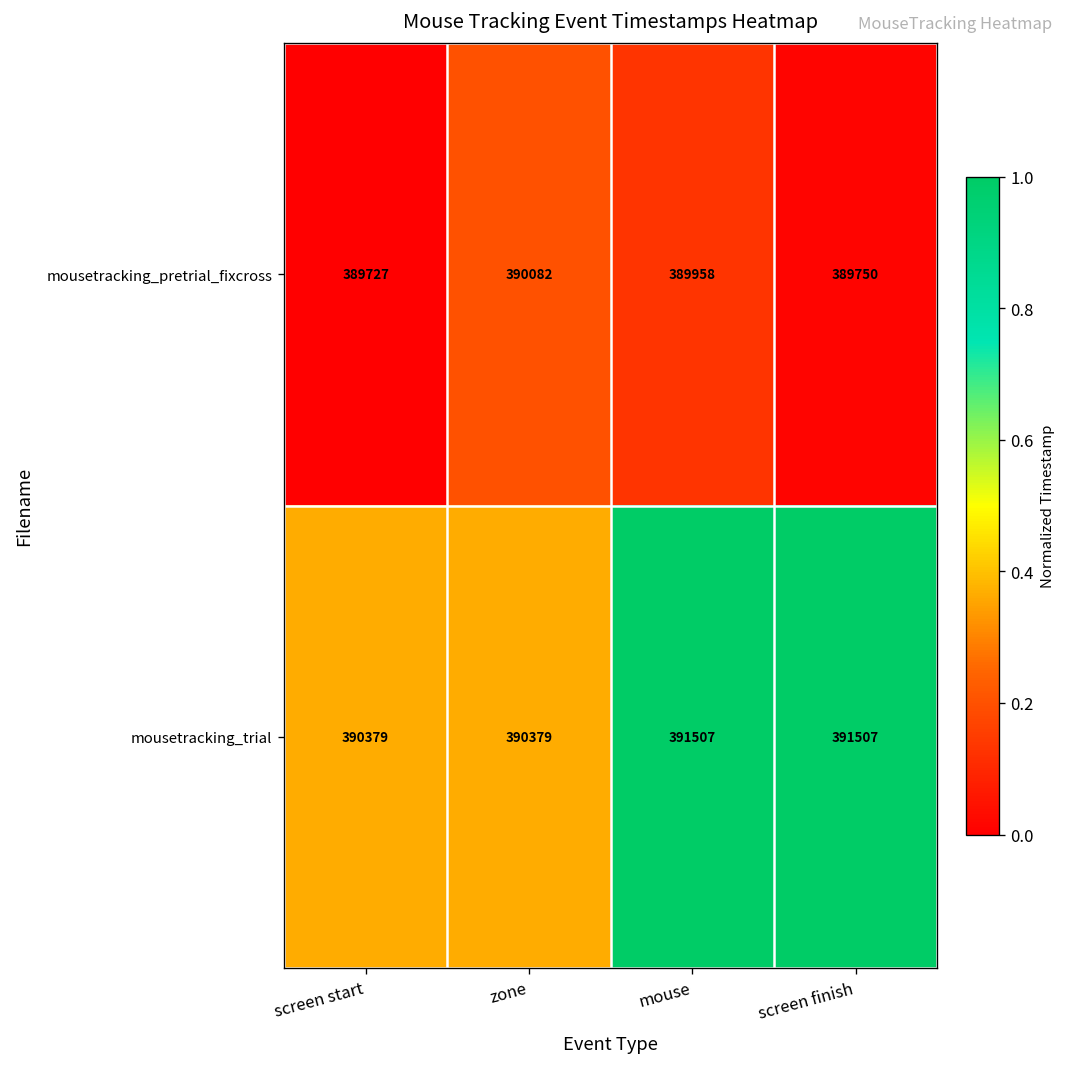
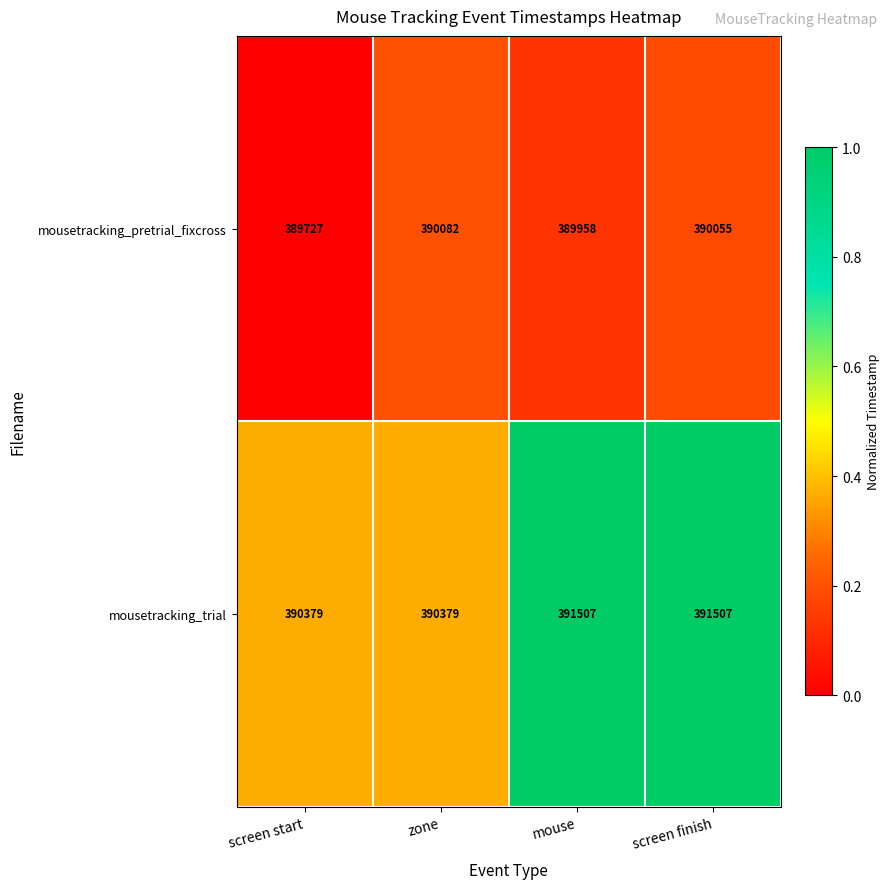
mousetracking_pretrial_fixcross, screen finish: 389750 -> 390055
